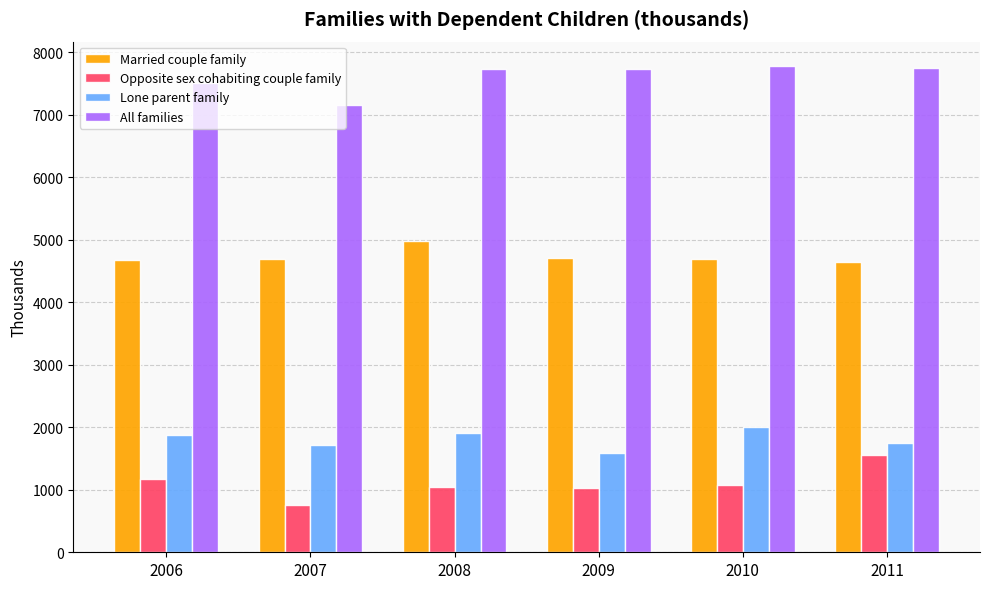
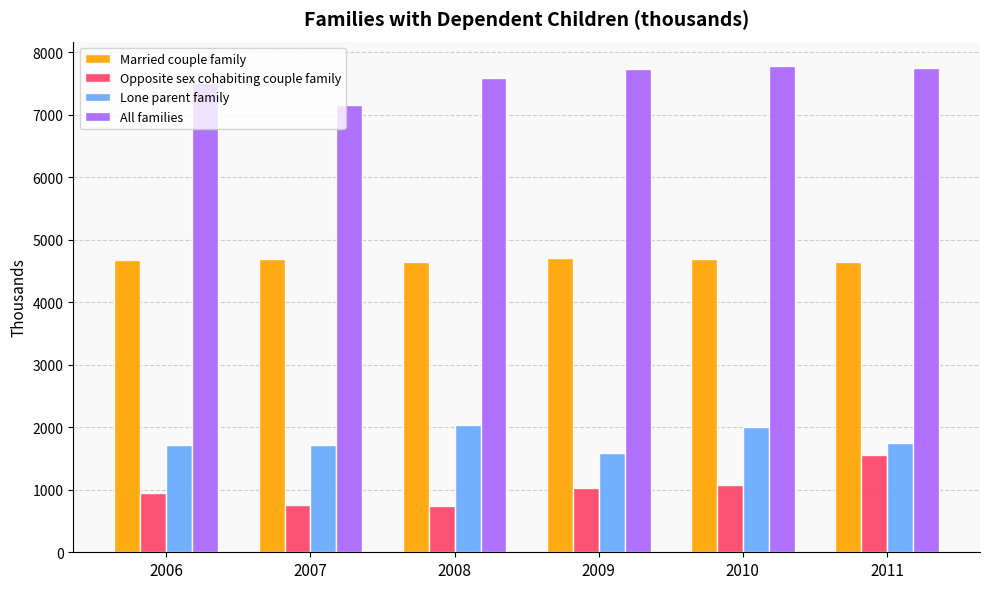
Opposite sex cohabiting couple family, 2006: 1200 -> 1000
Lone parent family, 2006: 1900 -> 1700
Married couple family, 2008: 5000 -> 4600
Opposite sex cohabiting couple family, 2008: 1000 -> 700
Lone parent family, 2008: 1900 -> 2000
All families, 2008: 7700 -> 7600
